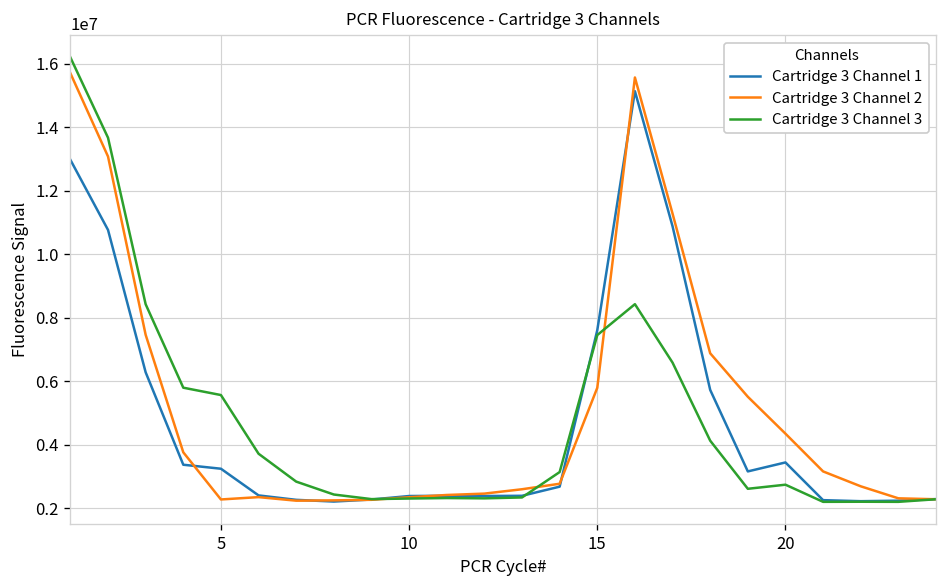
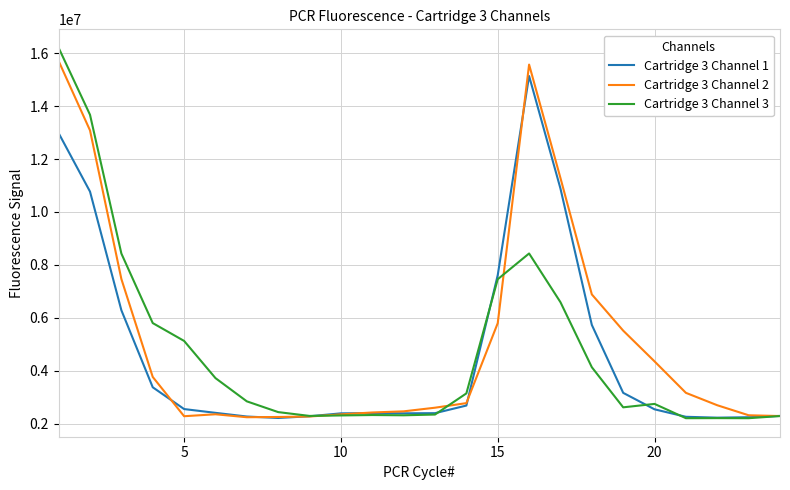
Cartridge 3 Channel 1, 5: 3200000 -> 2500000
Cartridge 3 Channel 3, 5: 5600000 -> 5100000
Cartridge 3 Channel 1, 20: 3400000 -> 2500000
